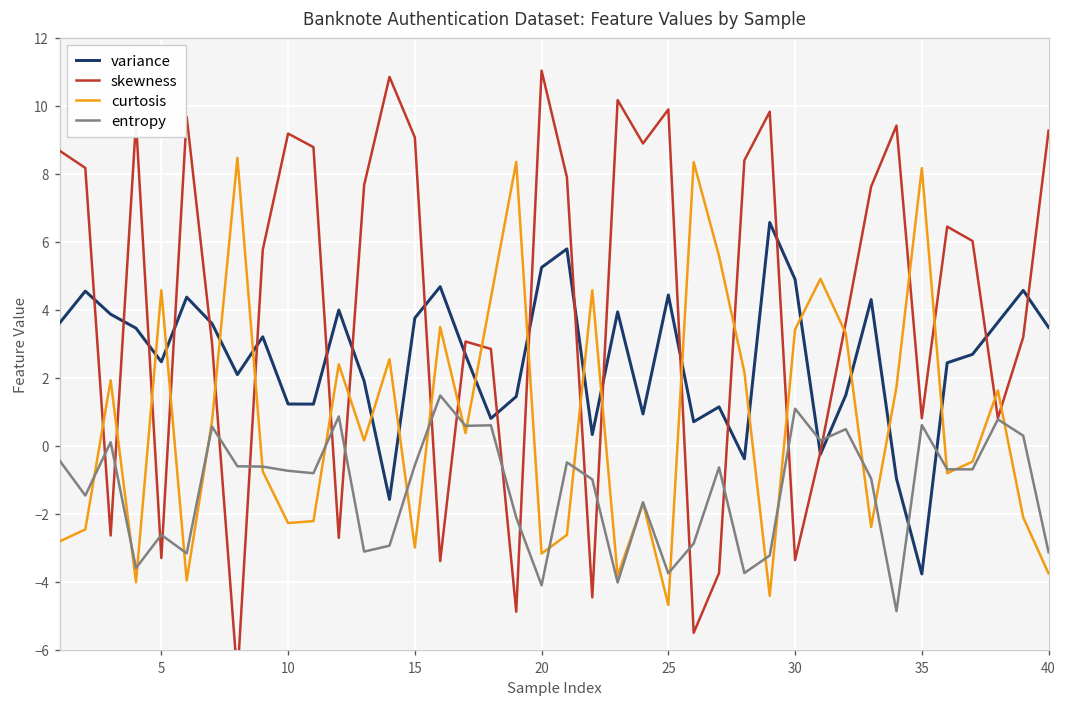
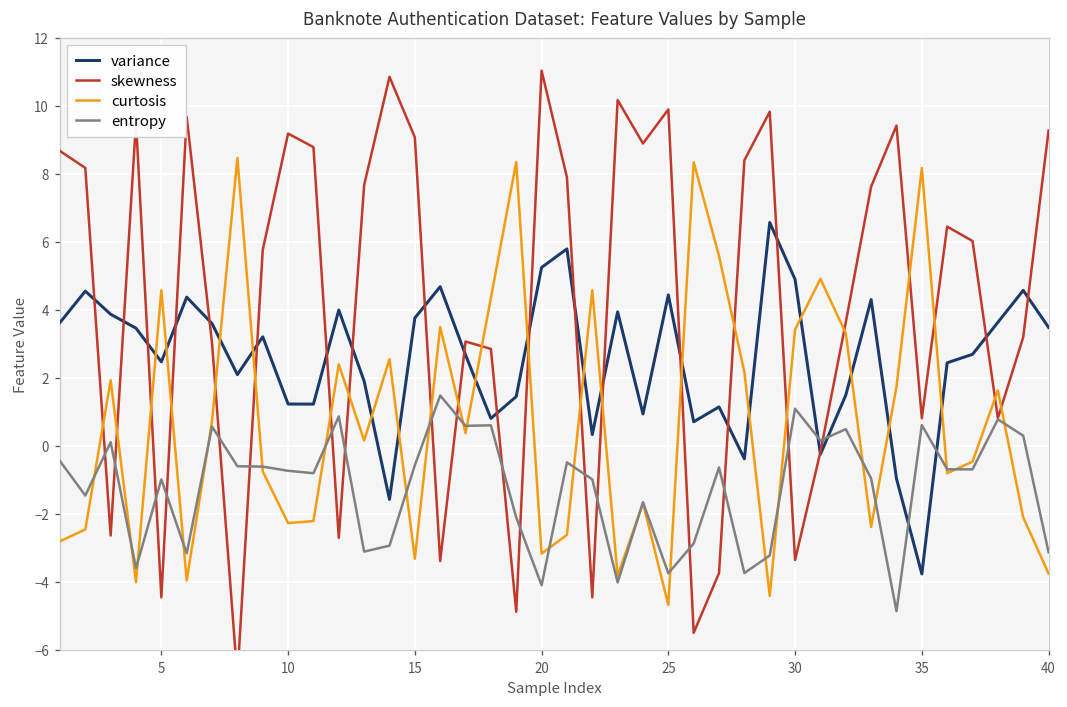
skewness, 5: -3.3 -> -4.5
entropy, 5: -2.6 -> -1.0
curtosis, 15: -3.0 -> -3.3
